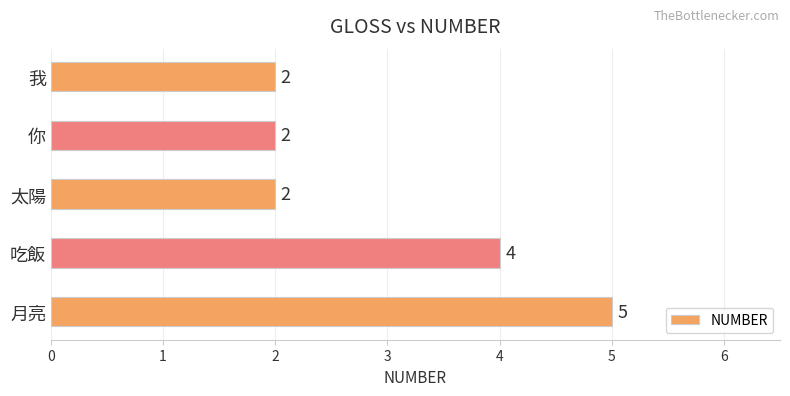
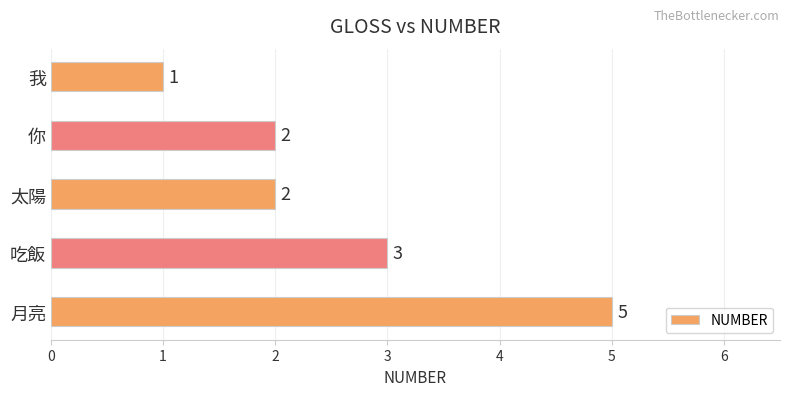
我: 2 -> 1
吃飯: 4 -> 3
